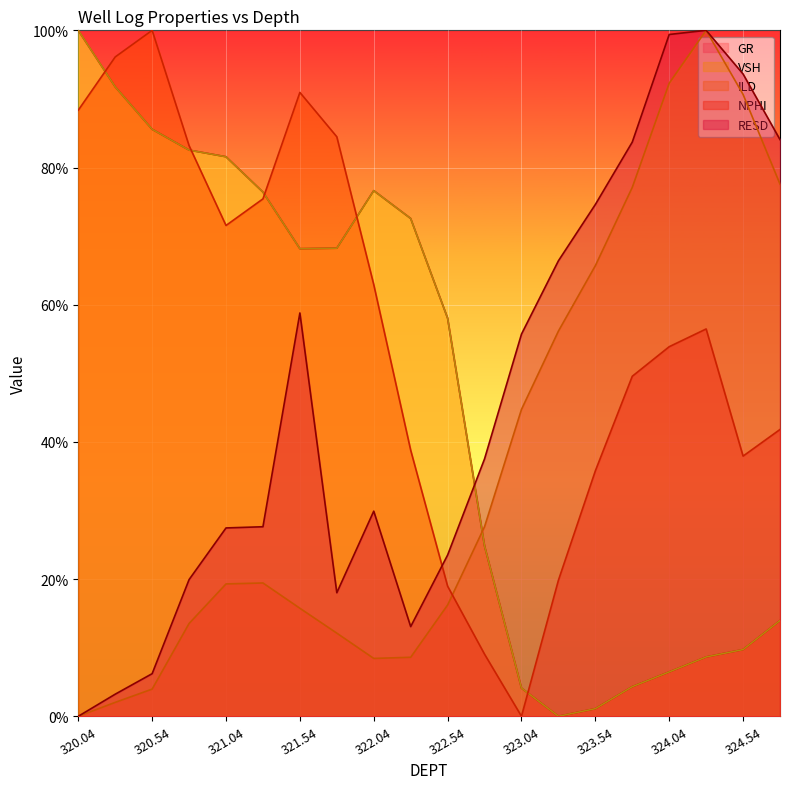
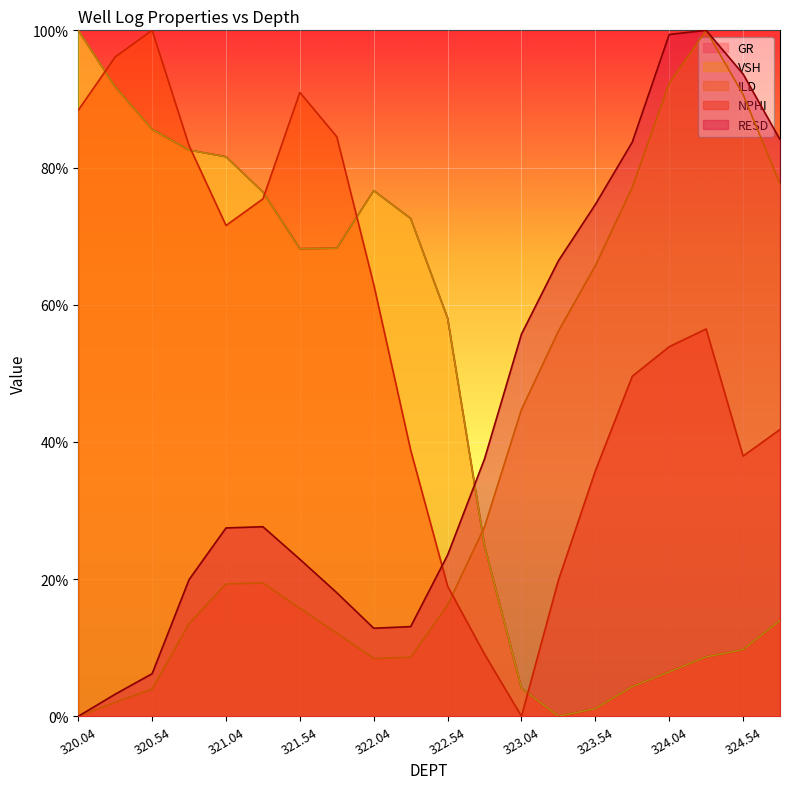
RESD, 321.54: 59% -> 23%
RESD, 322.04: 30% -> 13%
